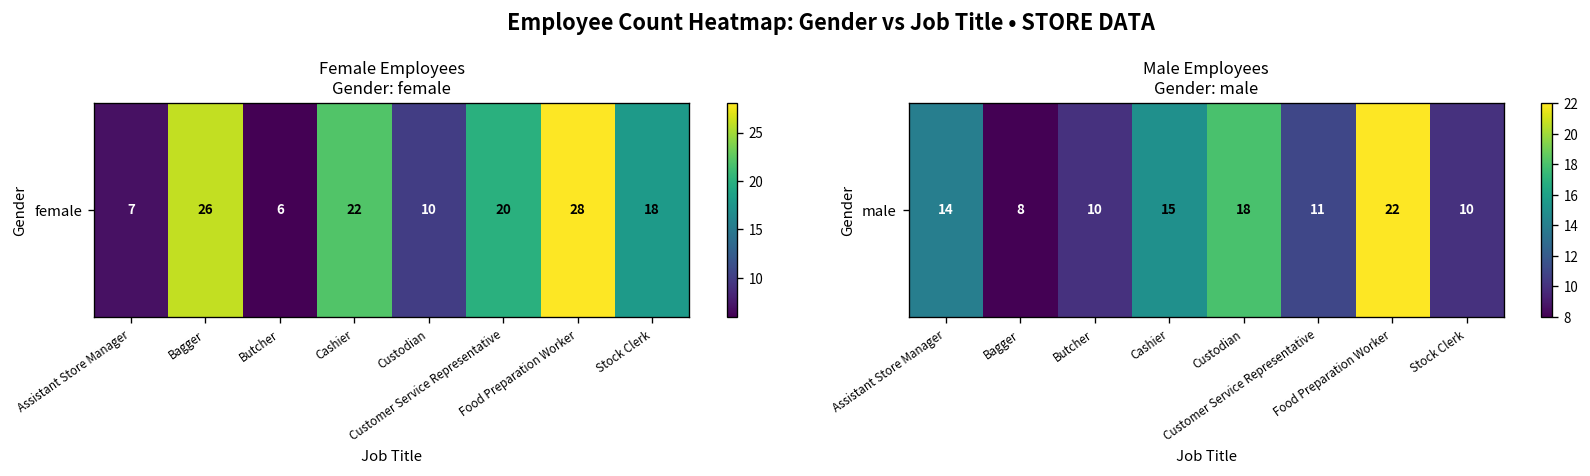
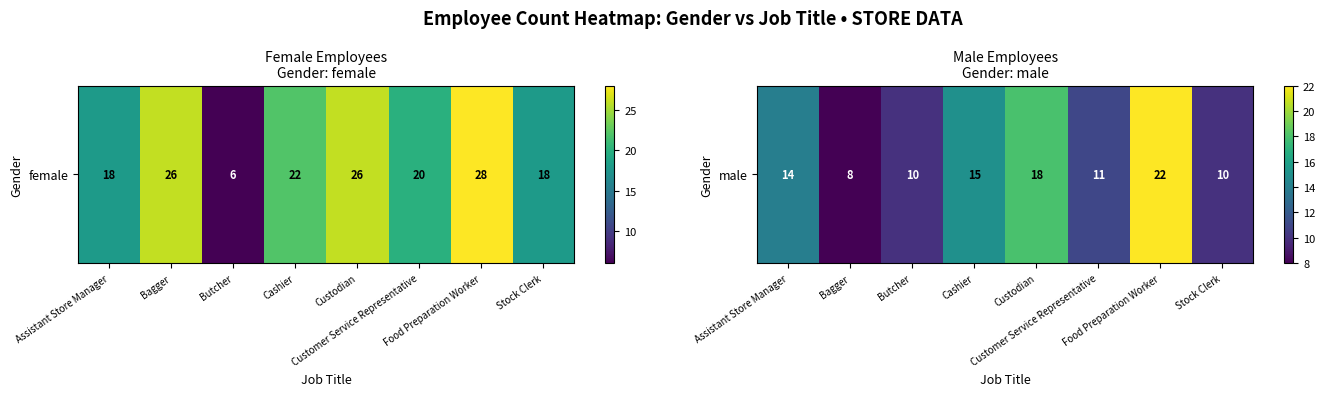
Female Employees Gender: female, female, Assistant Store Manager: 7 -> 18
Female Employees Gender: female, female, Custodian: 10 -> 26
